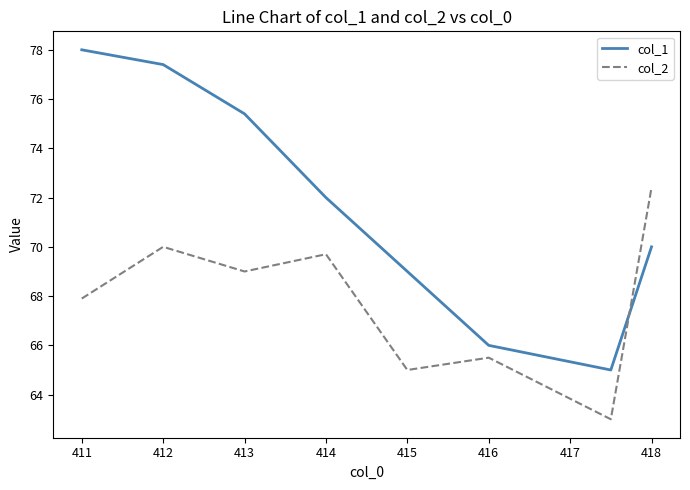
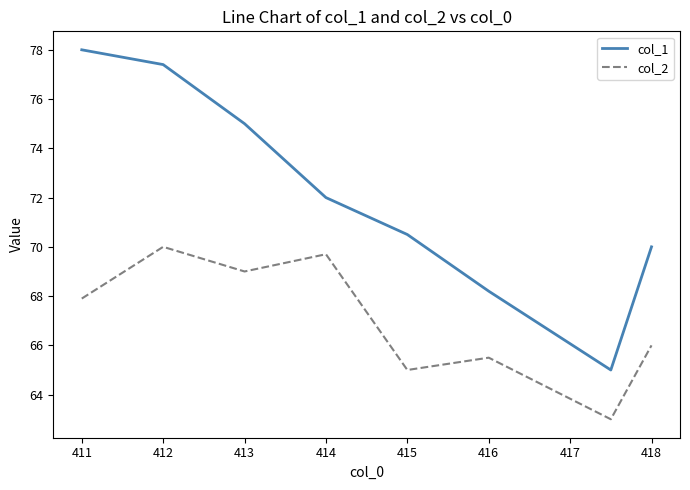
col_1, 413: 75.4 -> 75.0
col_1, 415: 69.0 -> 70.5
col_1, 416: 66.0 -> 68.2
col_2, 418: 72.4 -> 66.0
